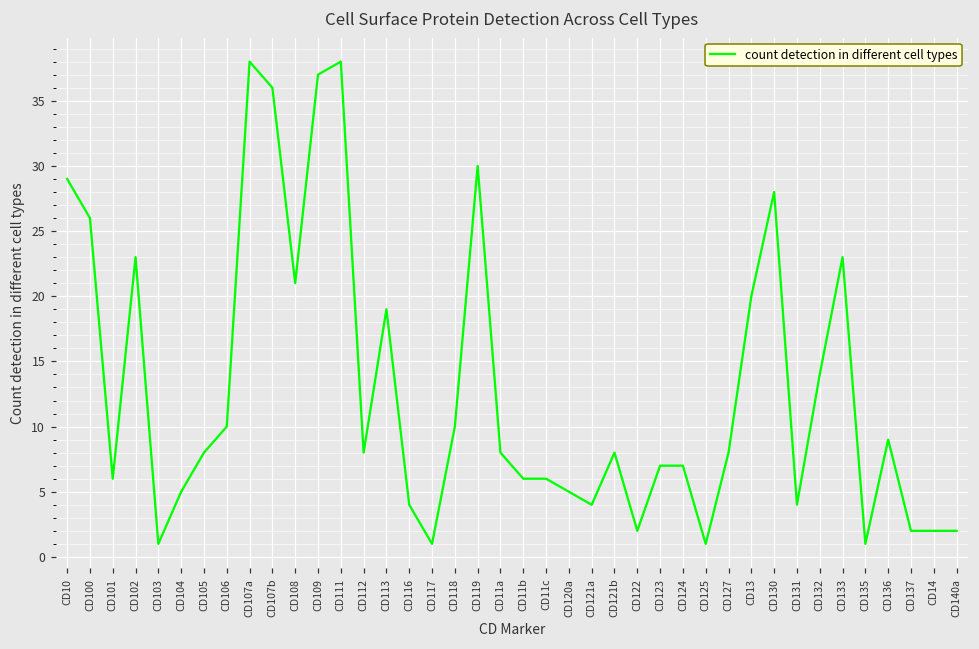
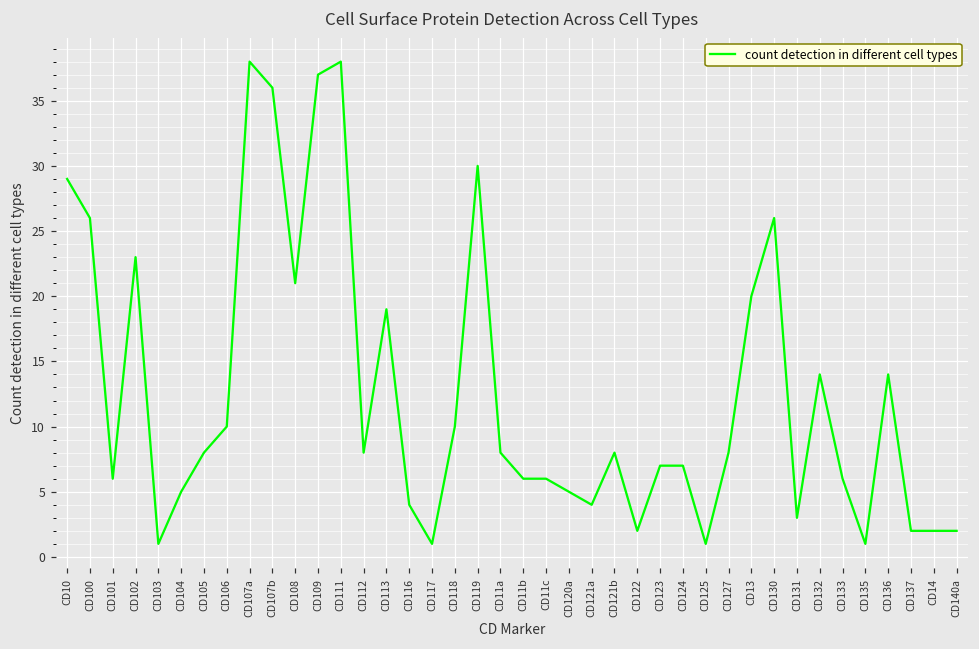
CD130: 28 -> 26
CD131: 4 -> 3
CD133: 23 -> 6
CD136: 9 -> 14
